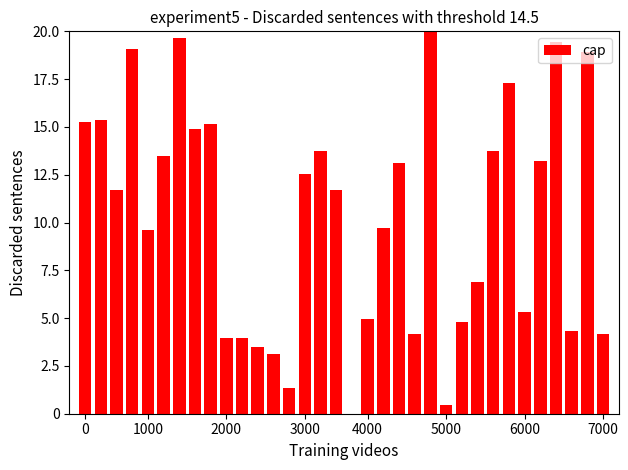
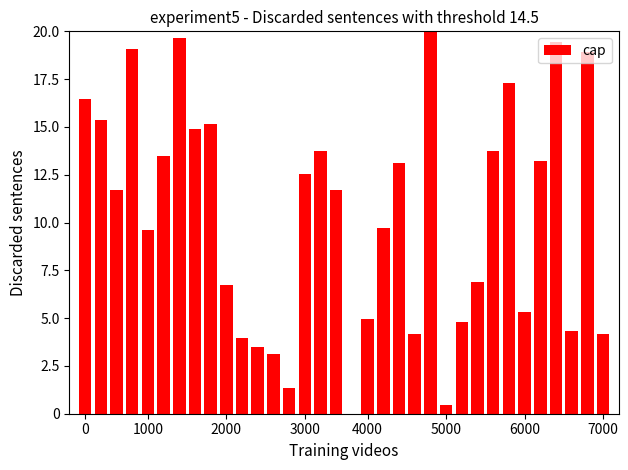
0: 15.2 -> 16.5
2000: 4.0 -> 6.7
